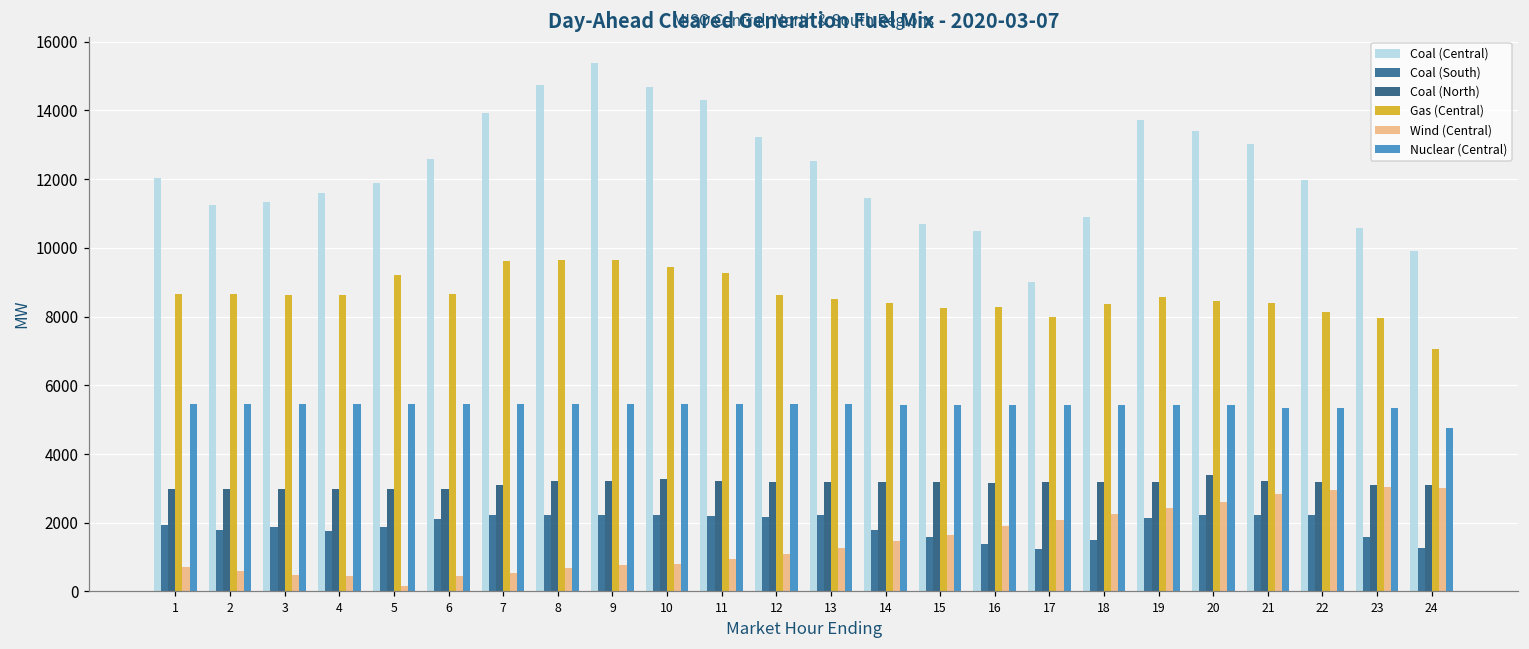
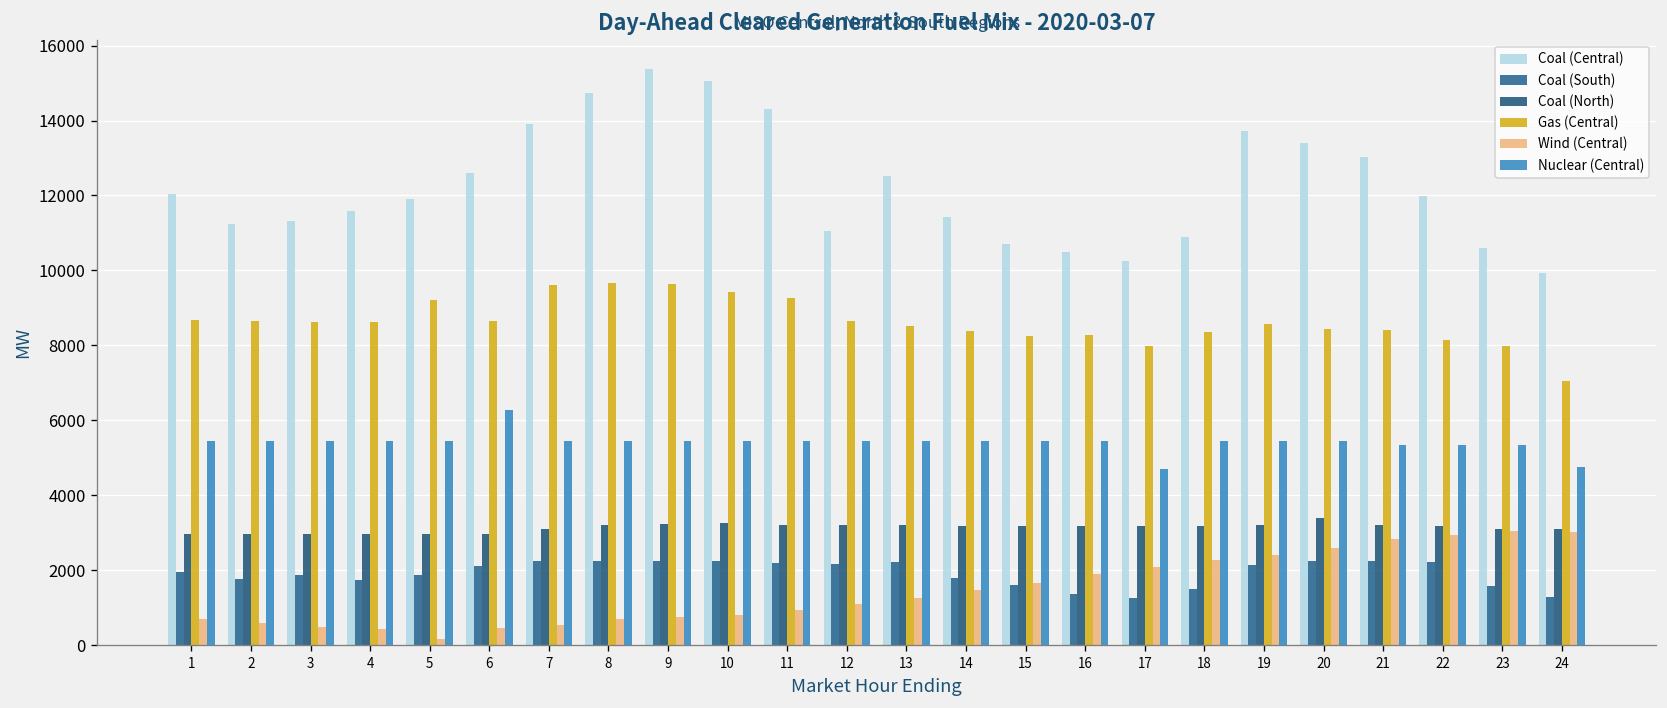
Nuclear (Central), 6: 5500 -> 6300
Coal (Central), 10: 14700 -> 15100
Coal (Central), 12: 13200 -> 11000
Coal (Central), 17: 9000 -> 10300
Nuclear (Central), 17: 5400 -> 4700
